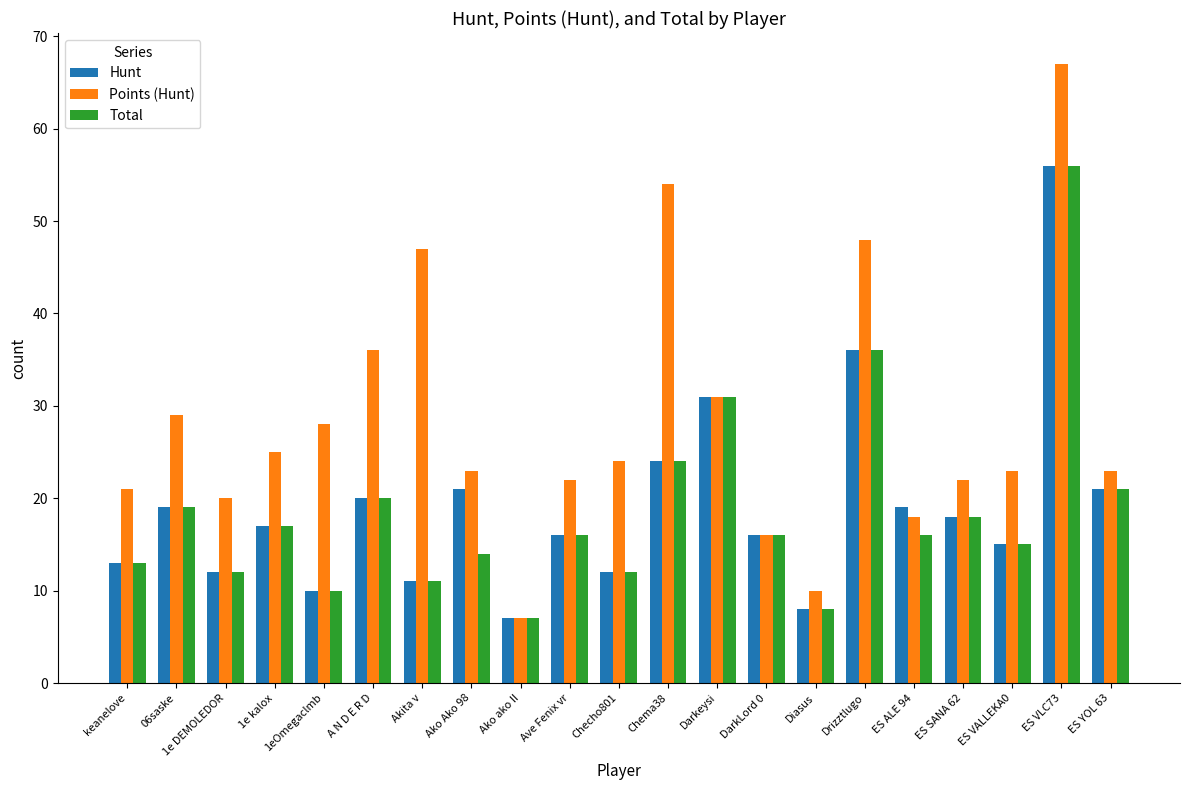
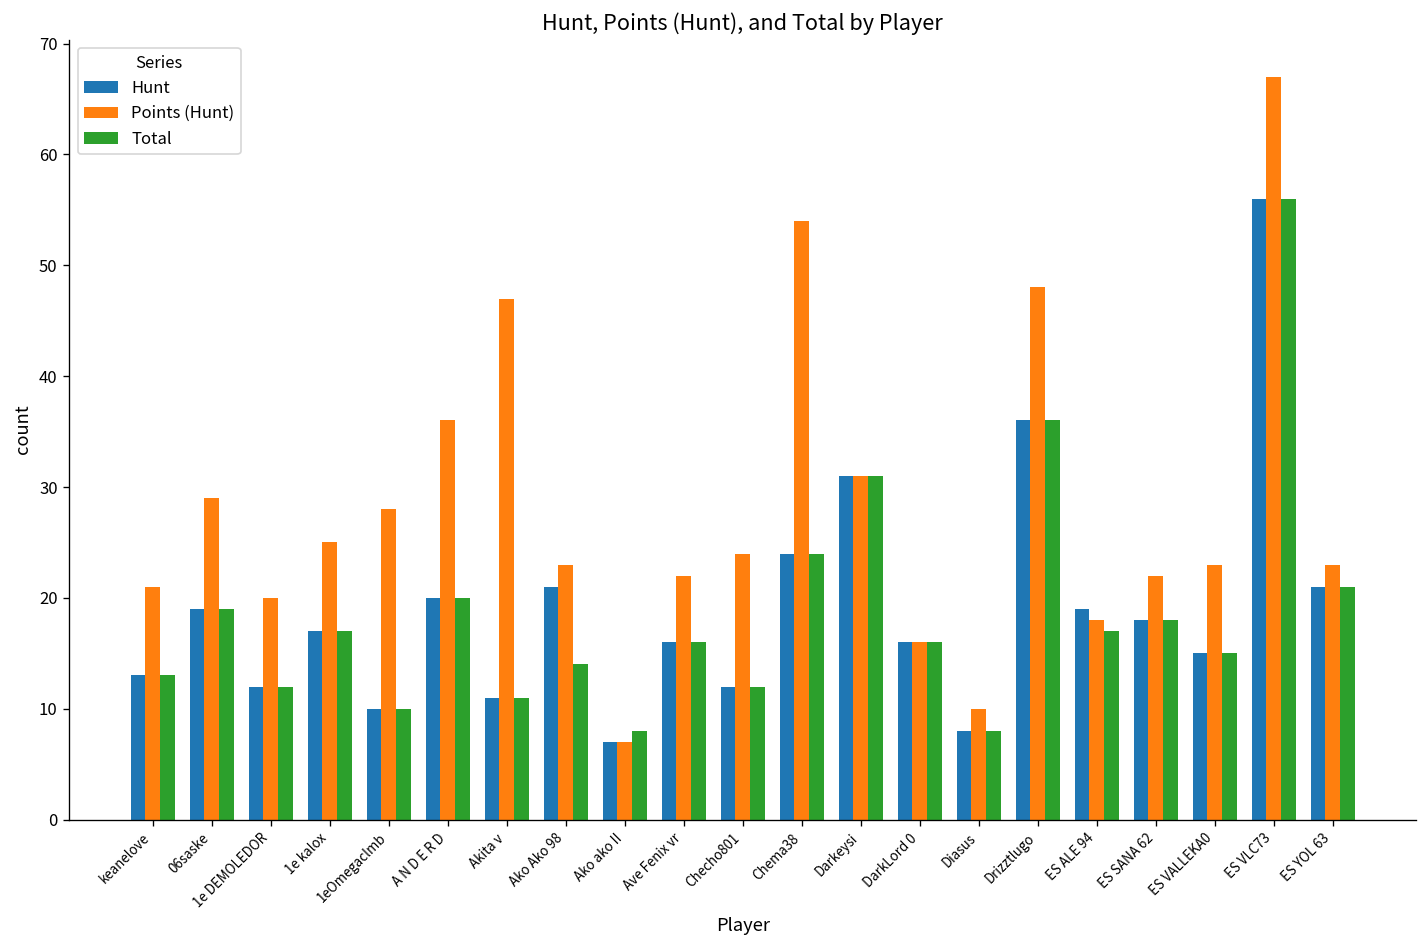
Total, Ako ako II: 7 -> 8
Total, ES ALE 94: 16 -> 17
